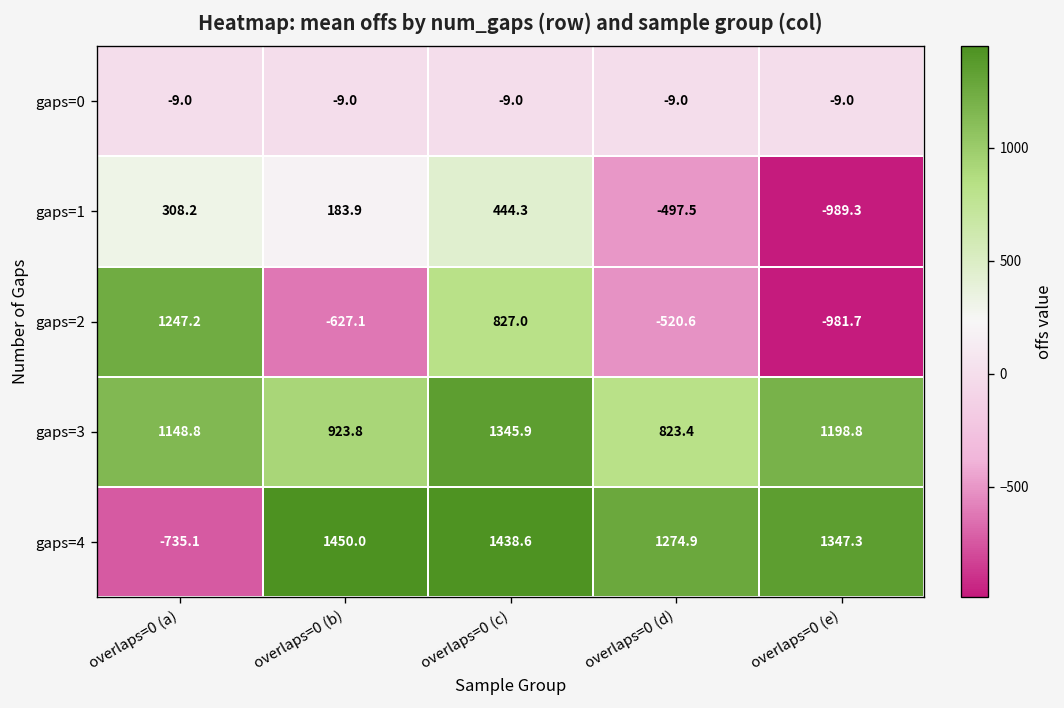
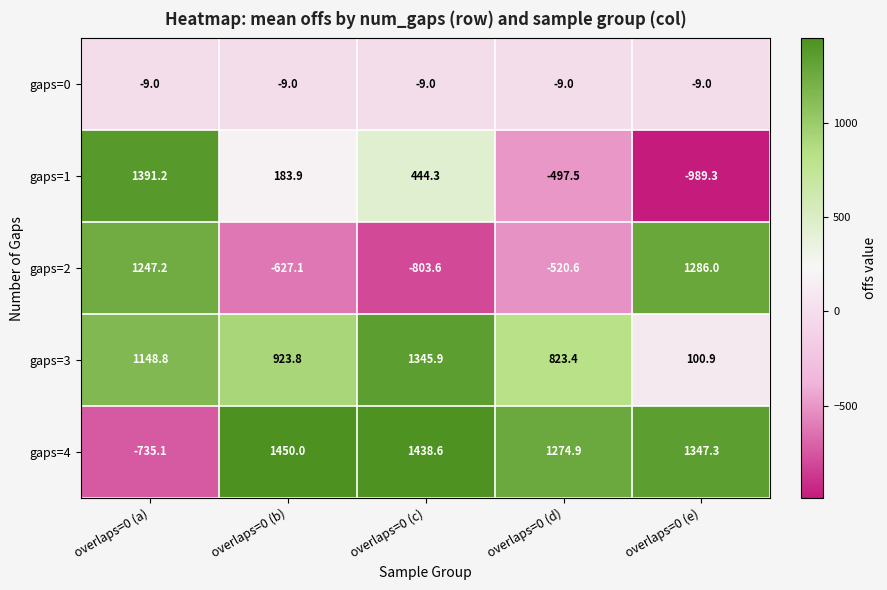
gaps=1, overlaps=0 (a): 308.2 -> 1391.2
gaps=2, overlaps=0 (c): 827.0 -> -803.6
gaps=2, overlaps=0 (e): -981.7 -> 1286.0
gaps=3, overlaps=0 (e): 1198.8 -> 100.9
